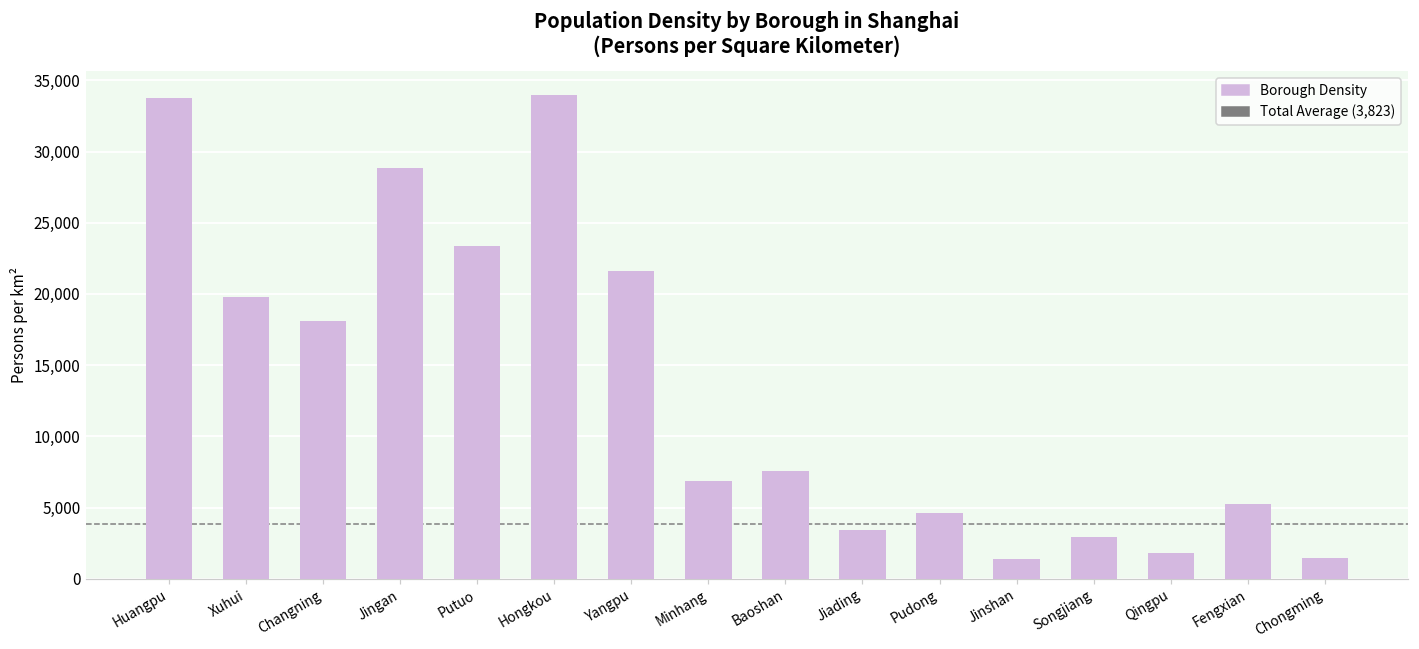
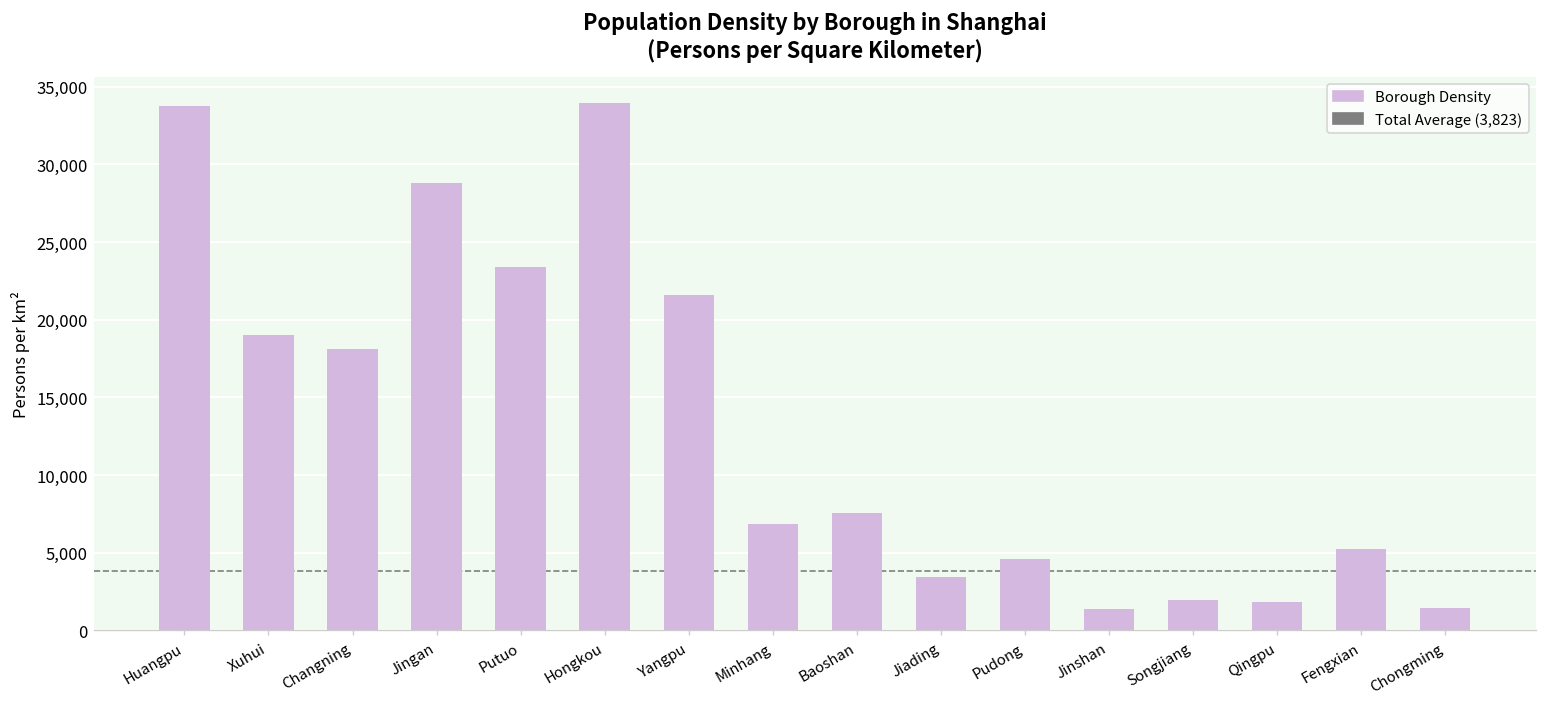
Xuhui: 19,800 -> 19,000
Songjiang: 2,900 -> 2,000
